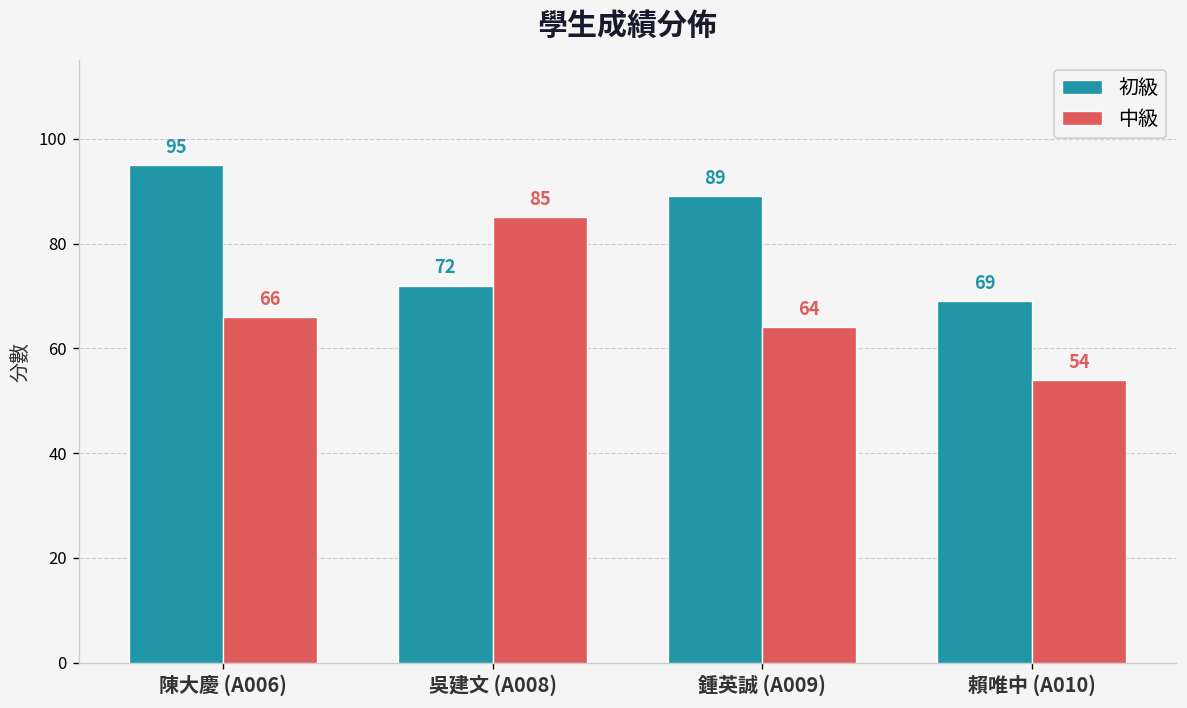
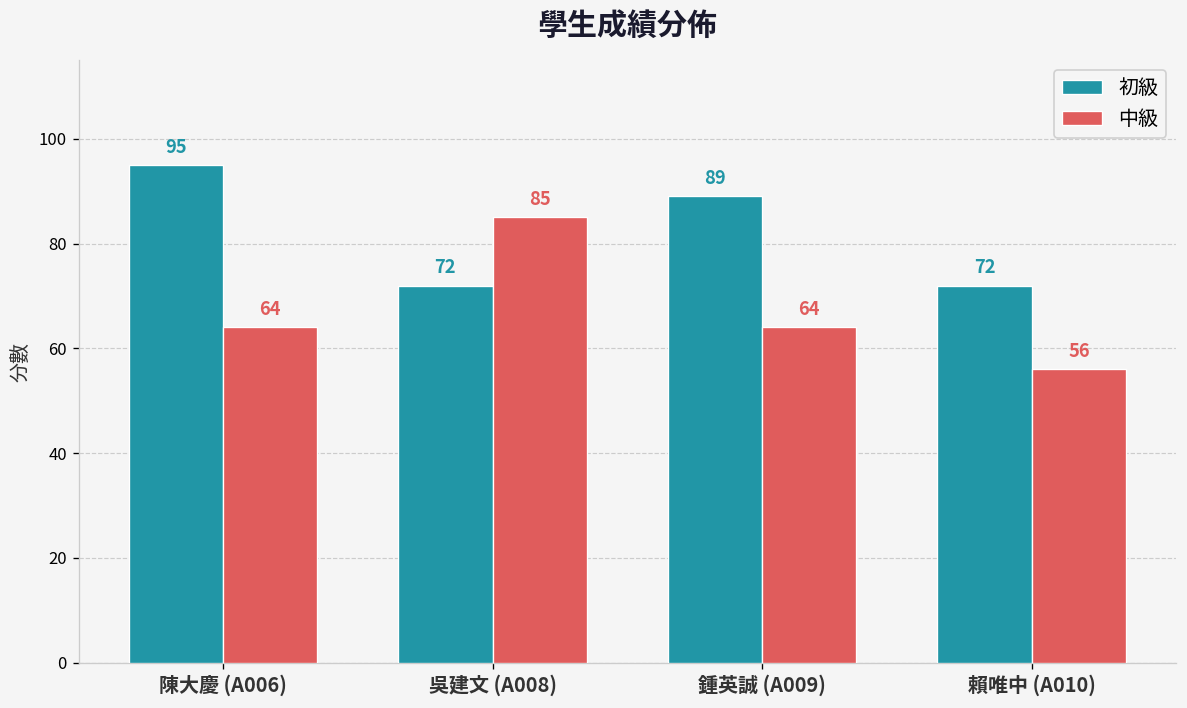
中級, 陳大慶 (A006): 66 -> 64
初級, 賴唯中 (A010): 69 -> 72
中級, 賴唯中 (A010): 54 -> 56
